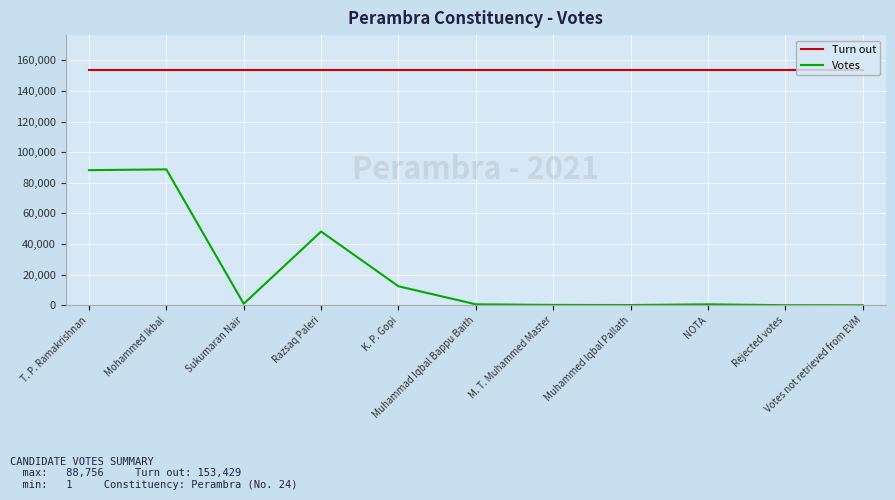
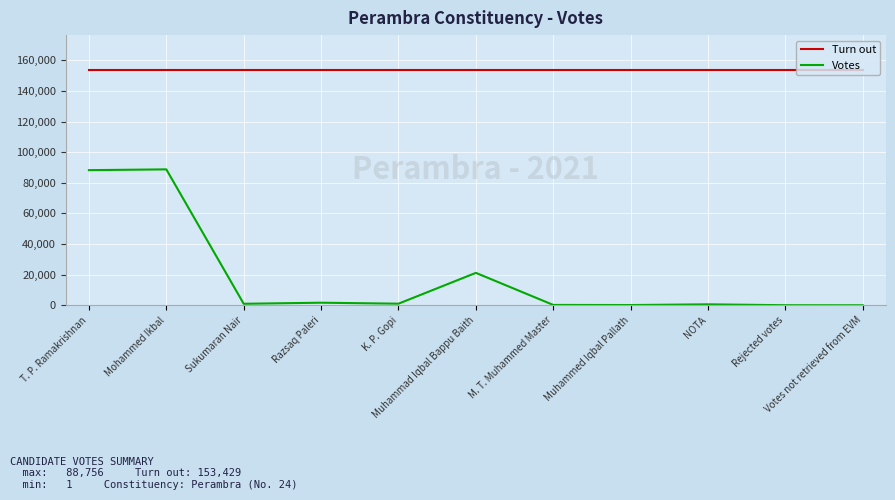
Votes, Razsaq Paleri: 48,000 -> 2,000
Votes, K. P. Gopi: 12,000 -> 1,000
Votes, Muhammad Iqbal Bappu Baith: 1,000 -> 21,000
